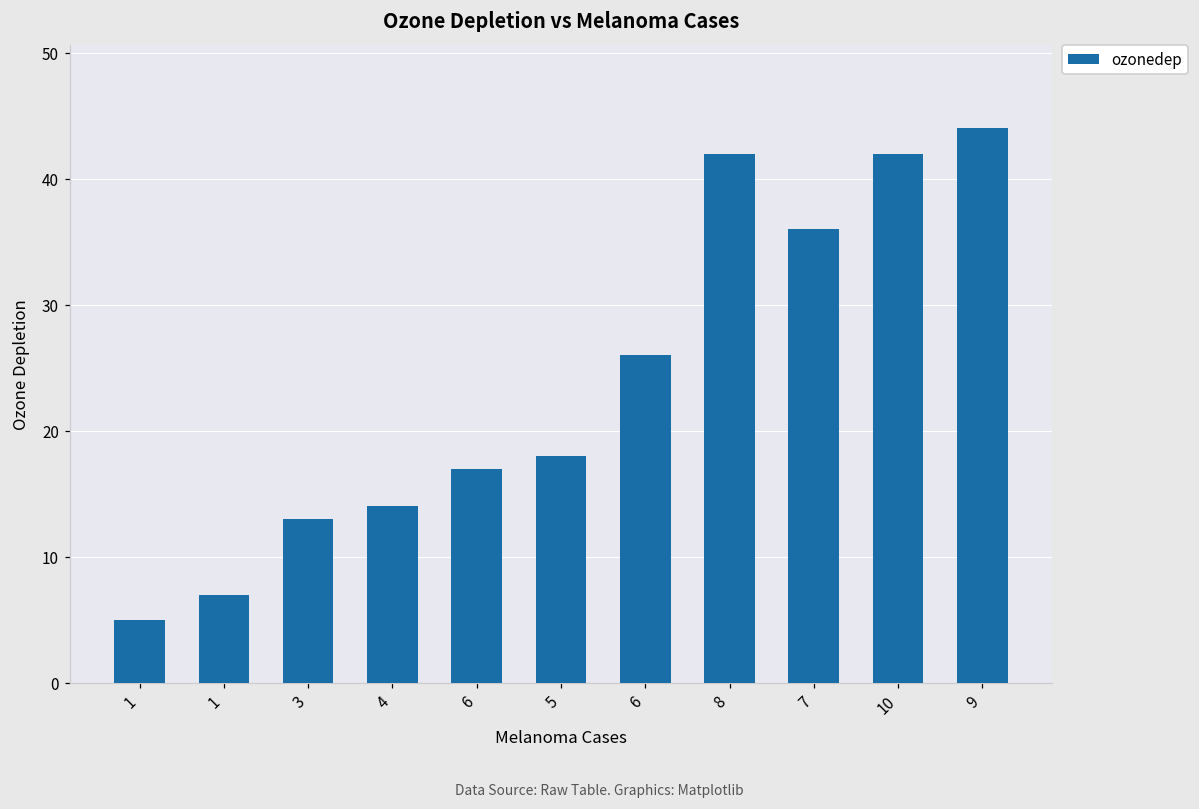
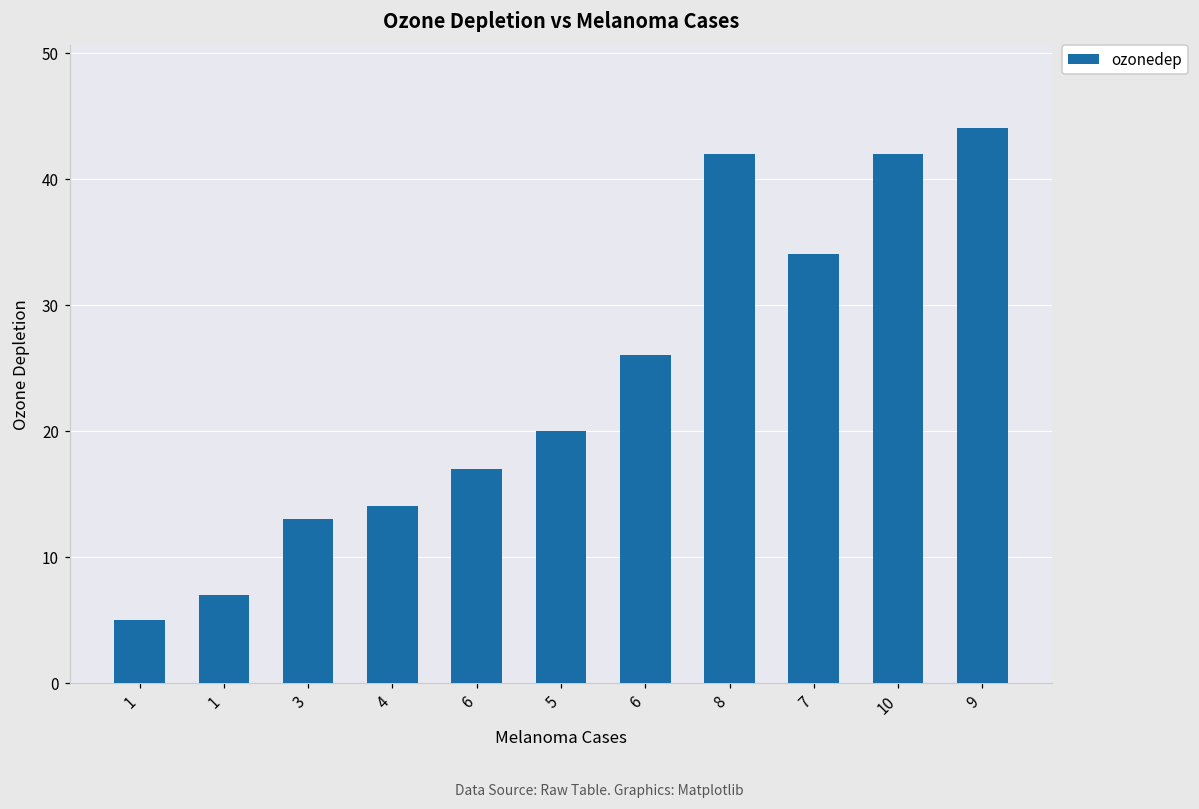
5: 18 -> 20
7: 36 -> 34
